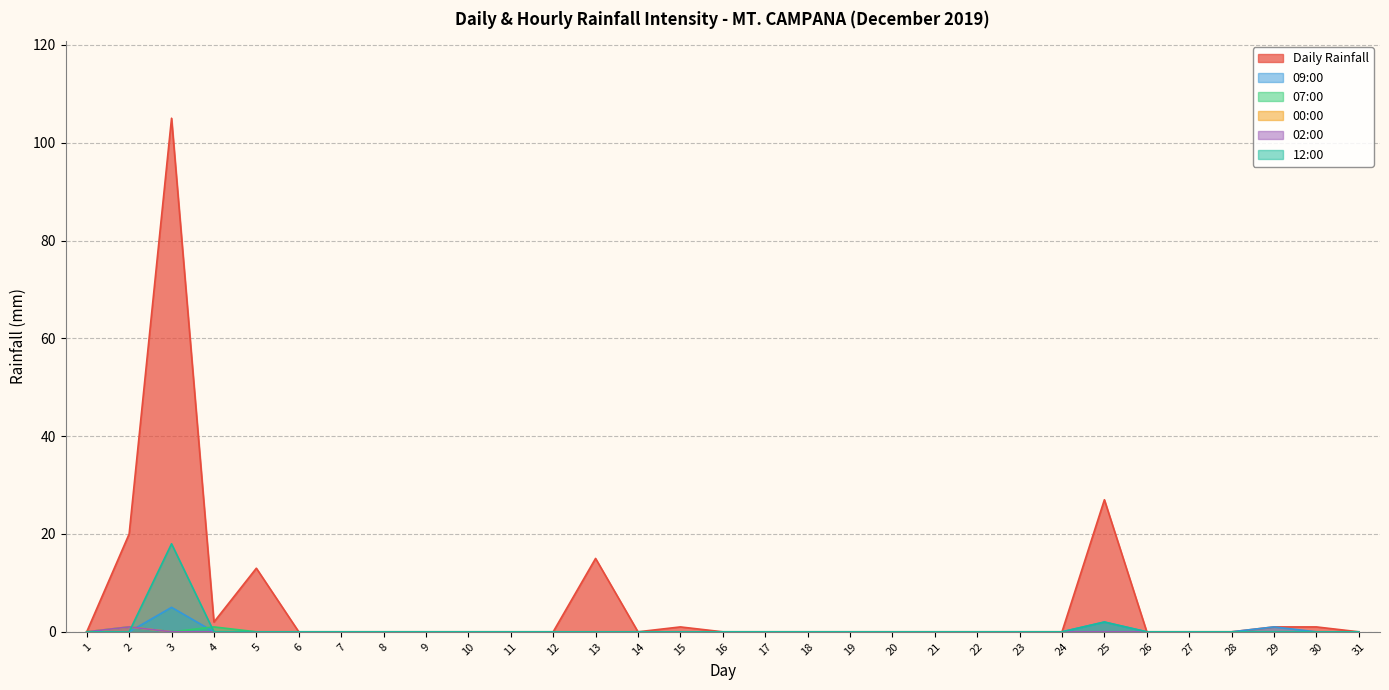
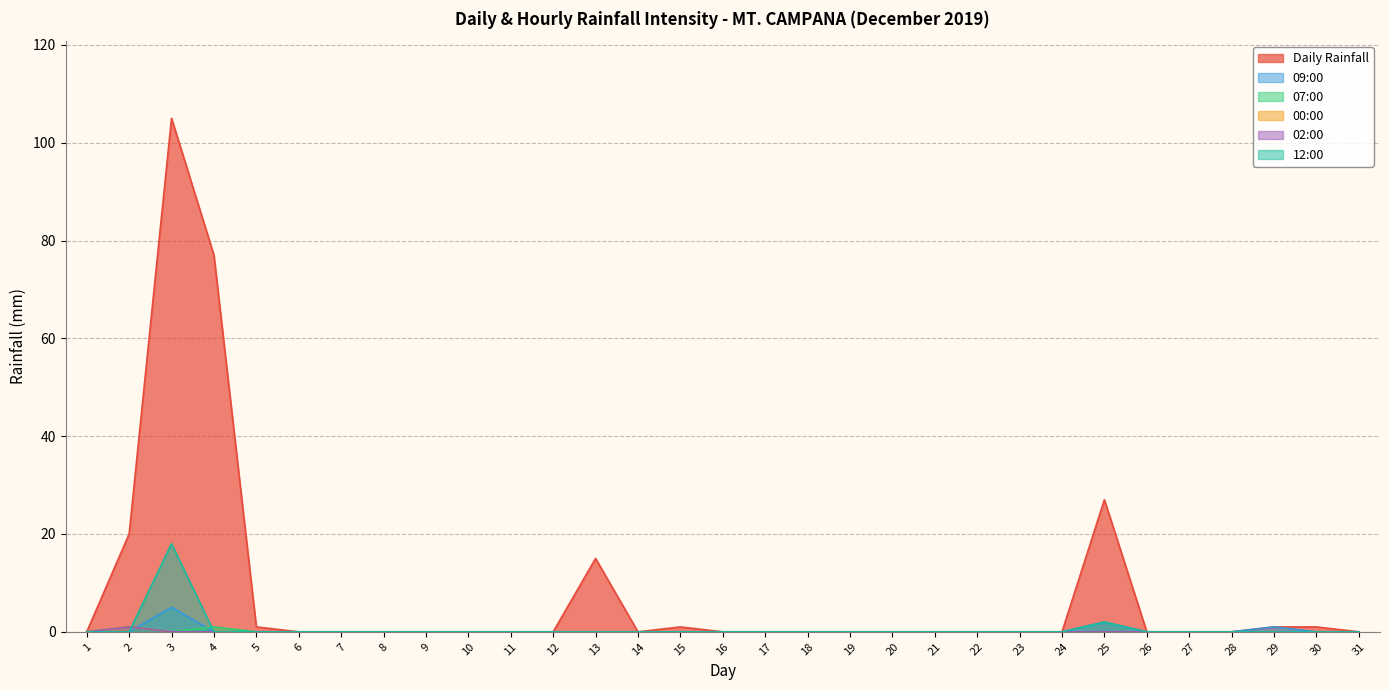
Daily Rainfall, 4: 2 -> 77
Daily Rainfall, 5: 13 -> 1
